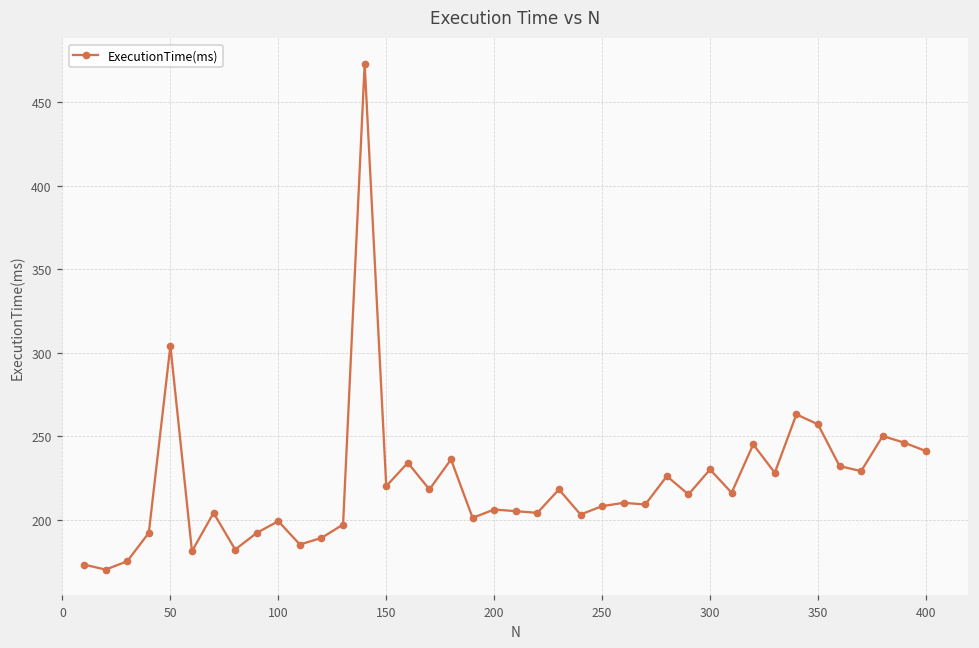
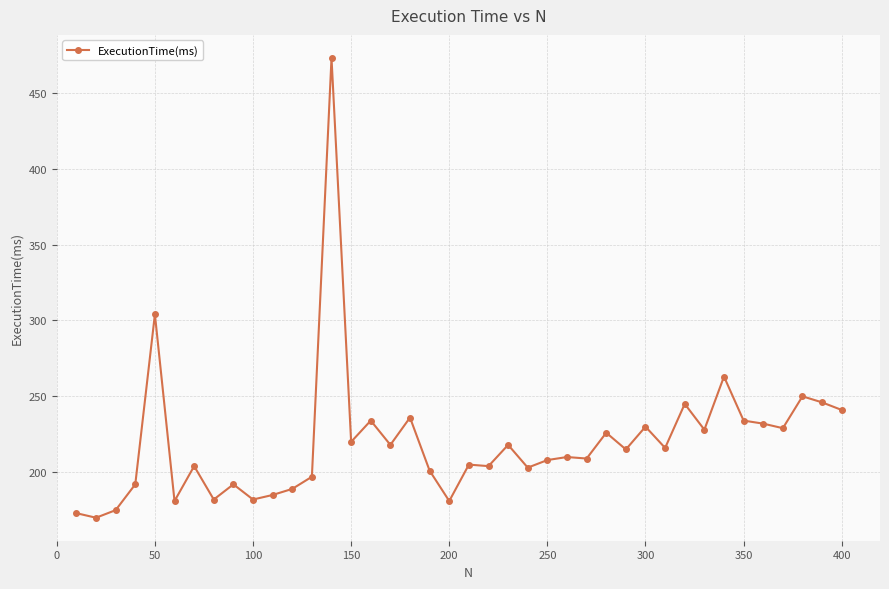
100: 199 -> 182
200: 206 -> 181
350: 257 -> 234
